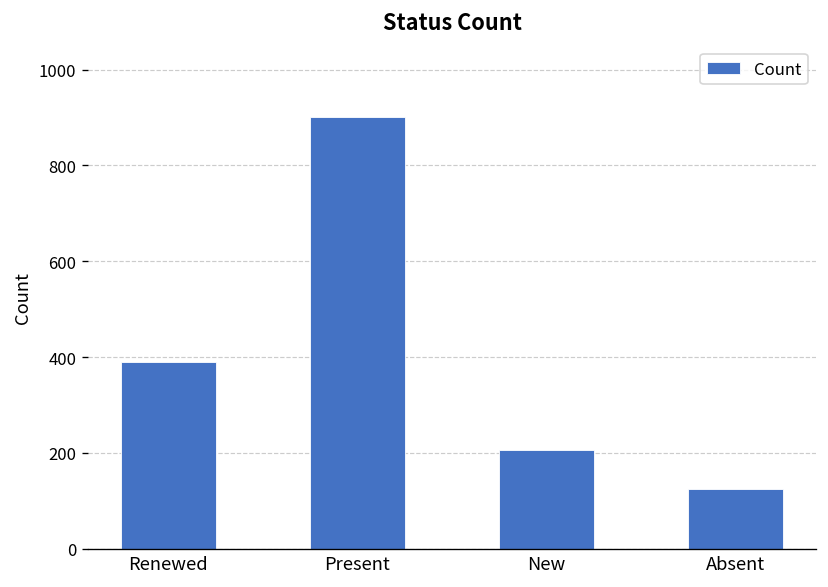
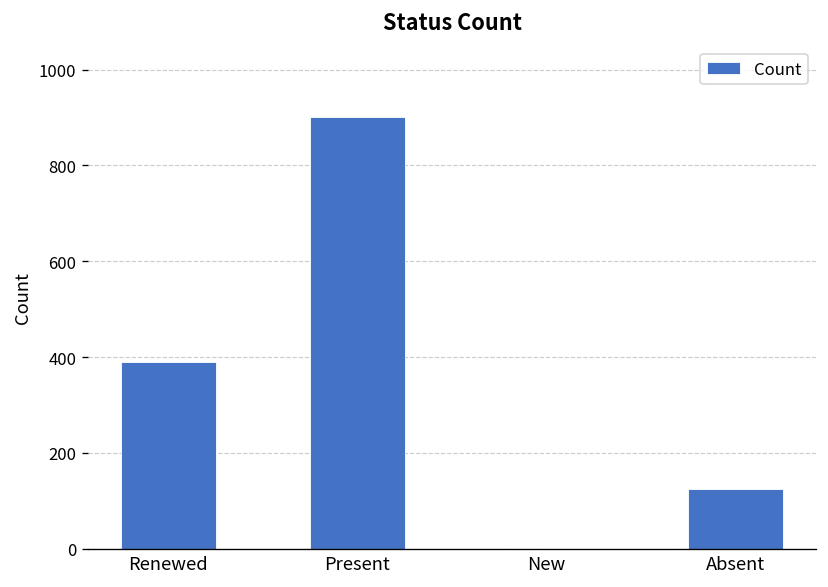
New: 210 -> 0
